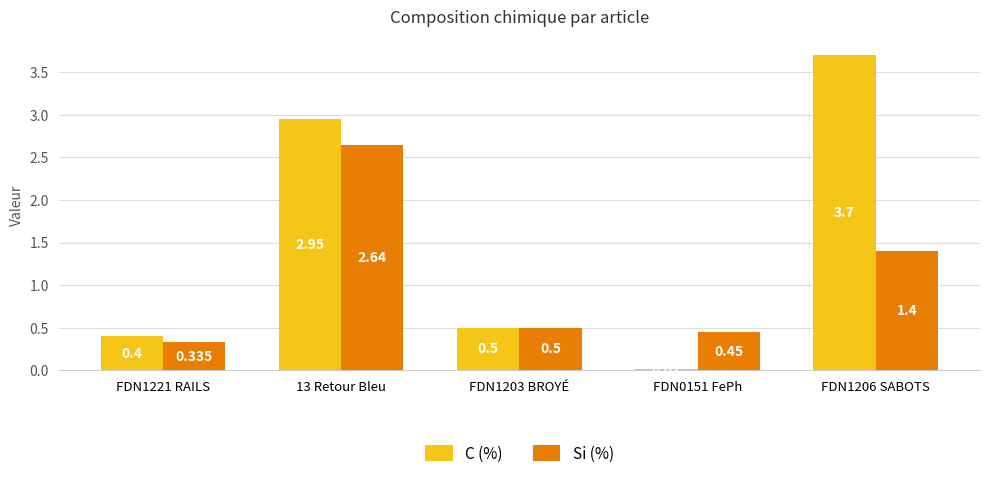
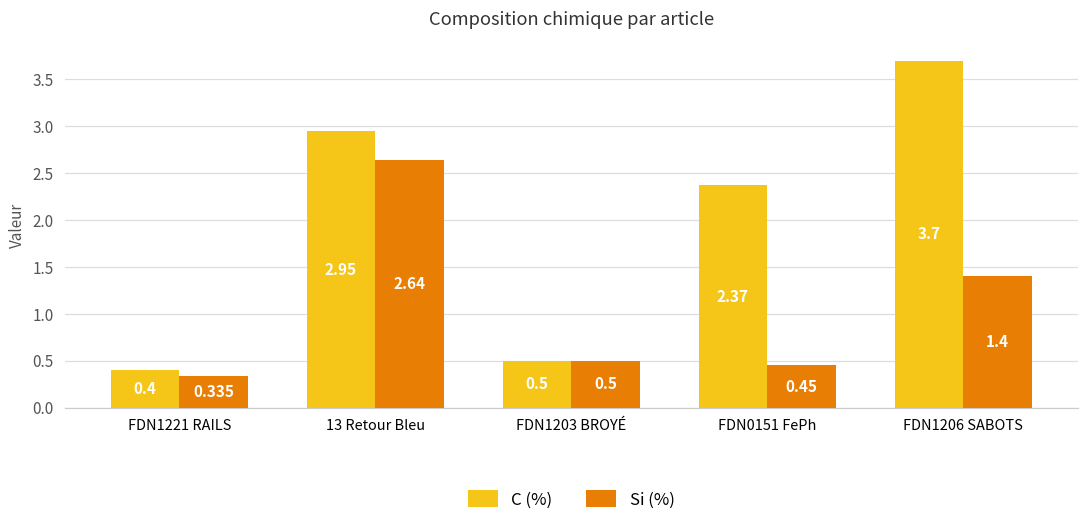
C (%), FDN0151 FePh: 0.0 -> 2.4
